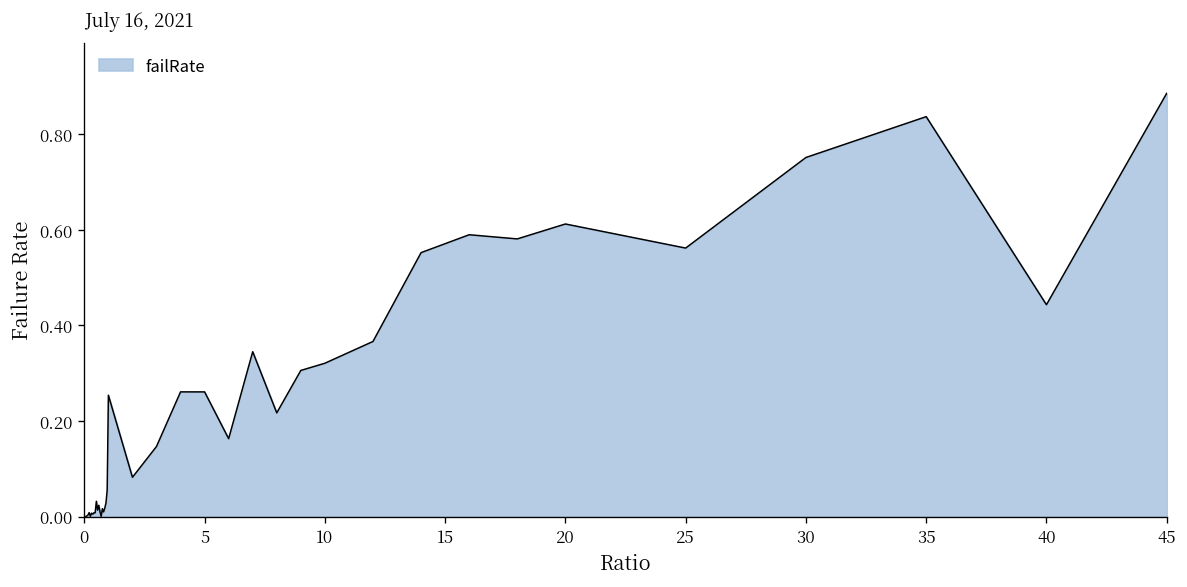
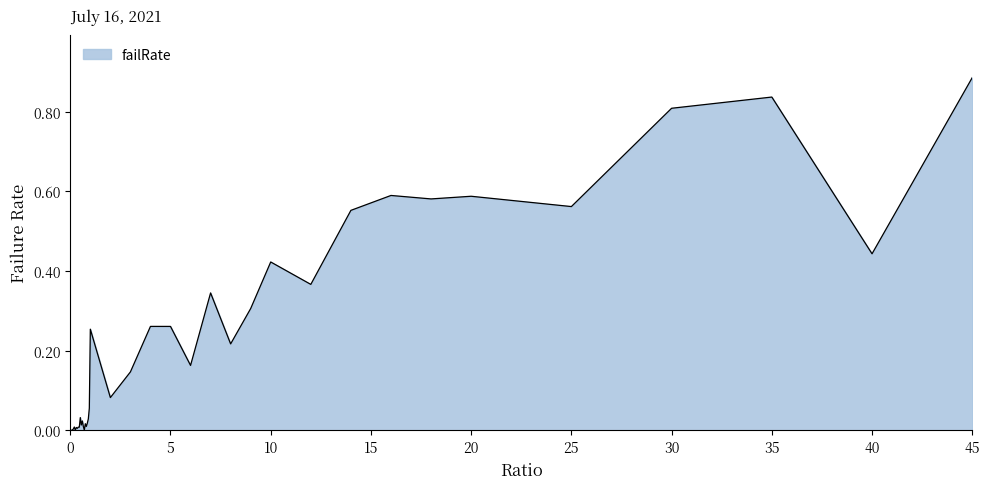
10: 0.32 -> 0.42
20: 0.61 -> 0.59
30: 0.75 -> 0.81
